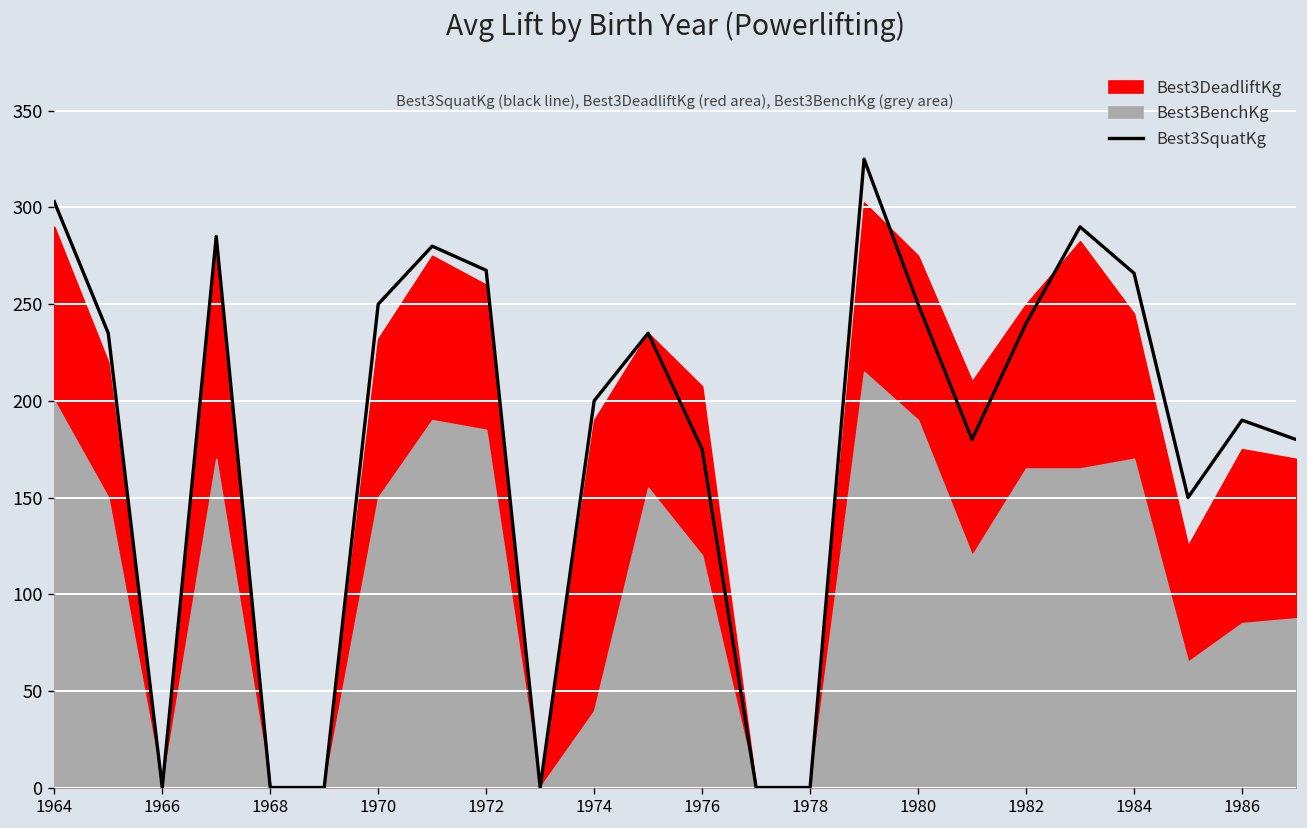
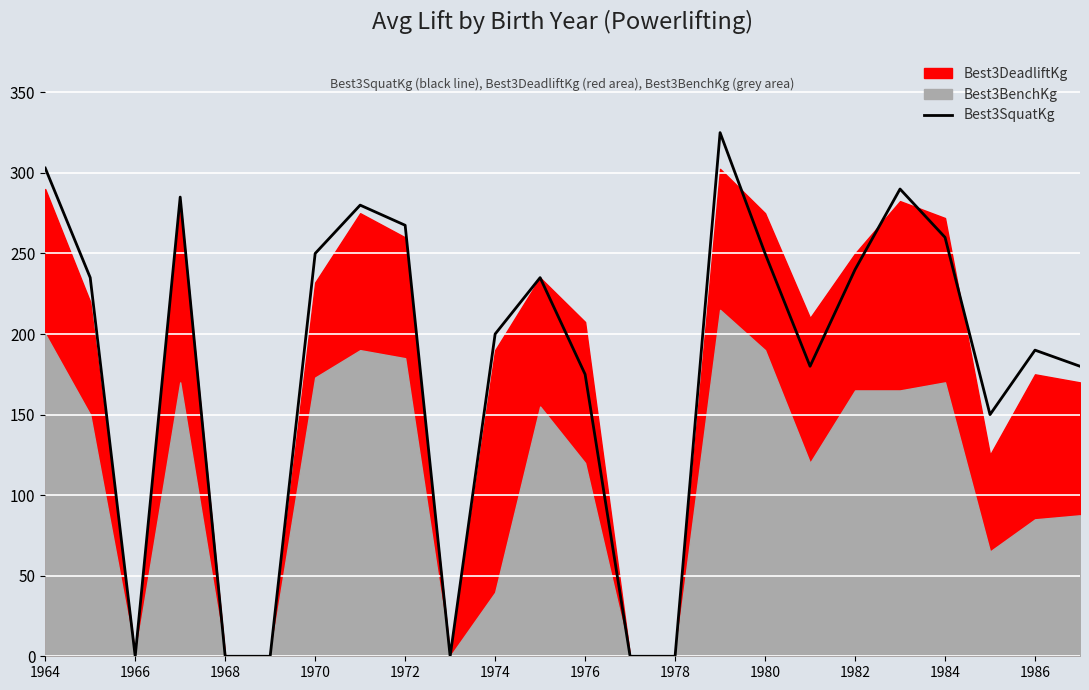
Best3BenchKg, 1970: 150 -> 173
Best3SquatKg, 1984: 266 -> 260
Best3DeadliftKg, 1984: 245 -> 272
